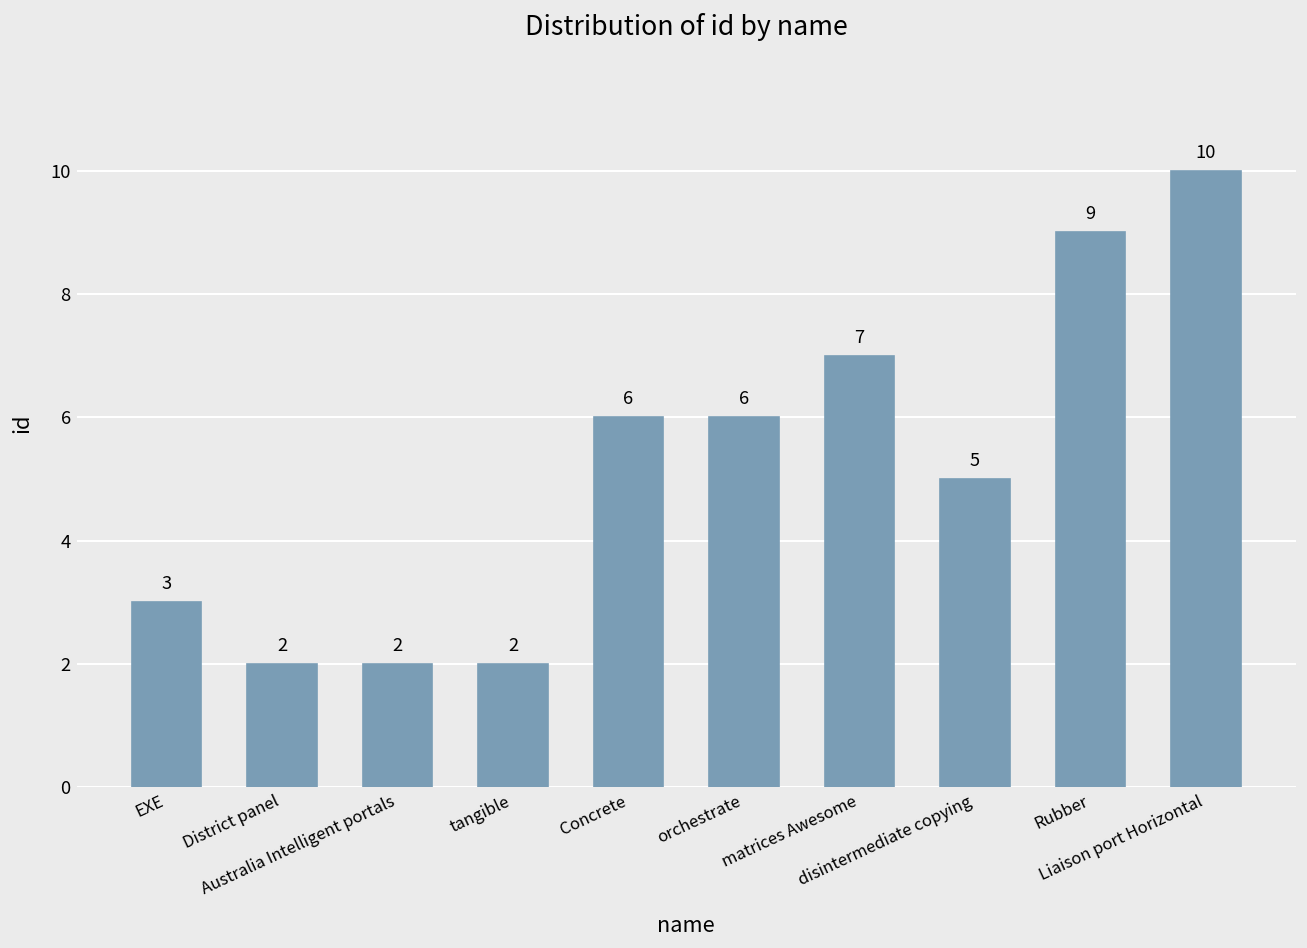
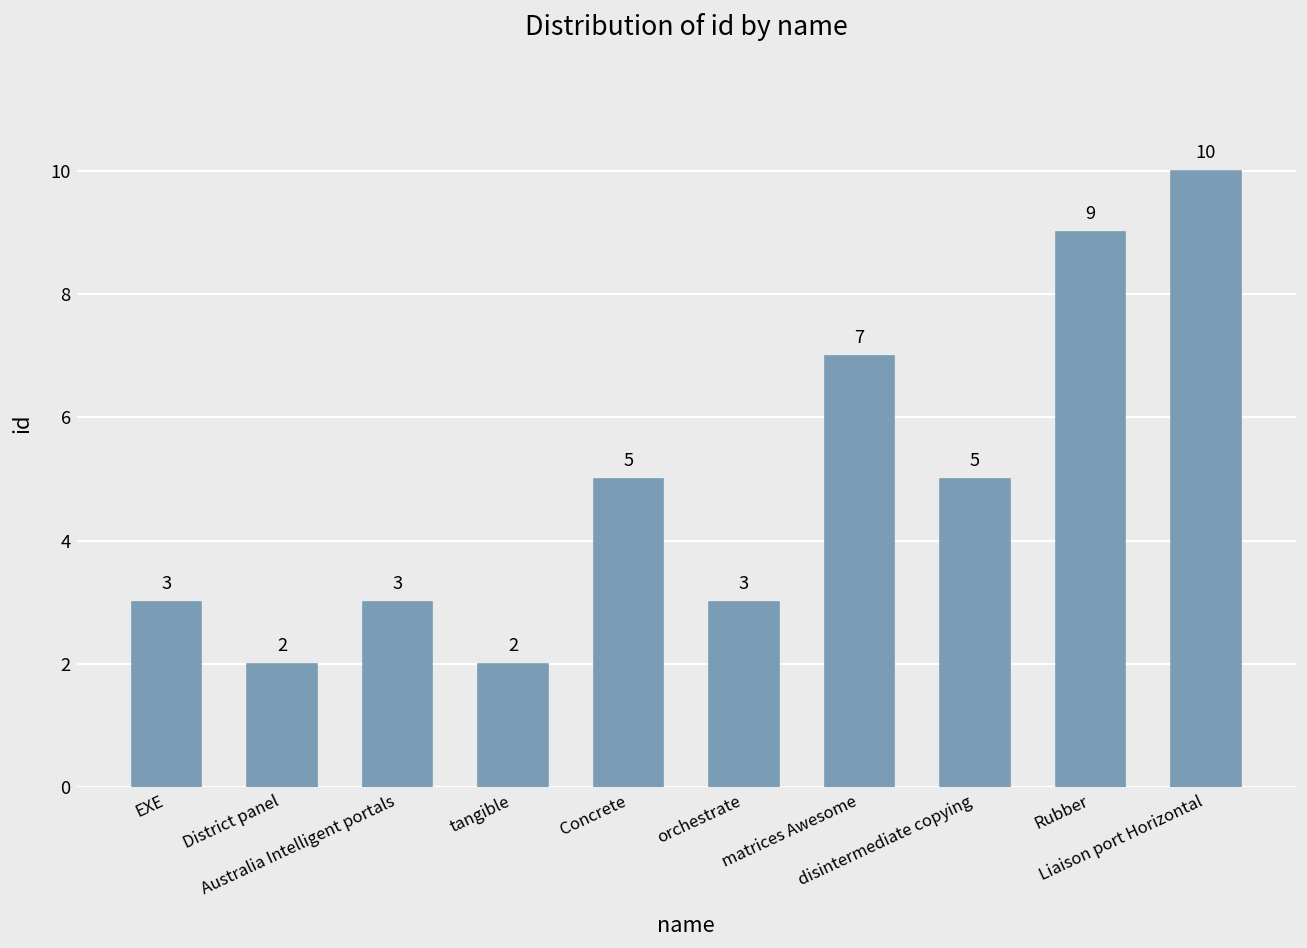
Australia Intelligent portals: 2 -> 3
Concrete: 6 -> 5
orchestrate: 6 -> 3
